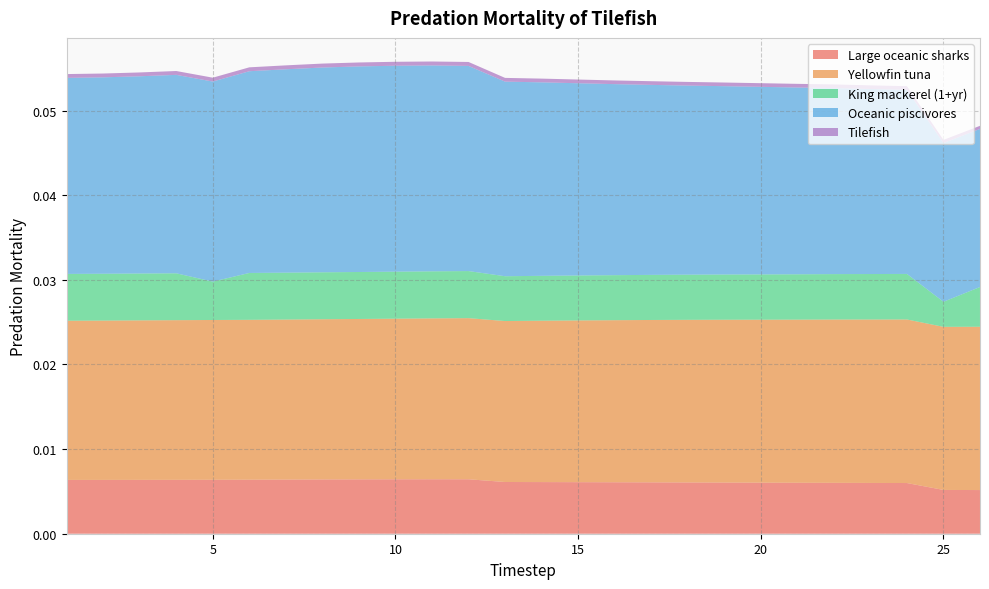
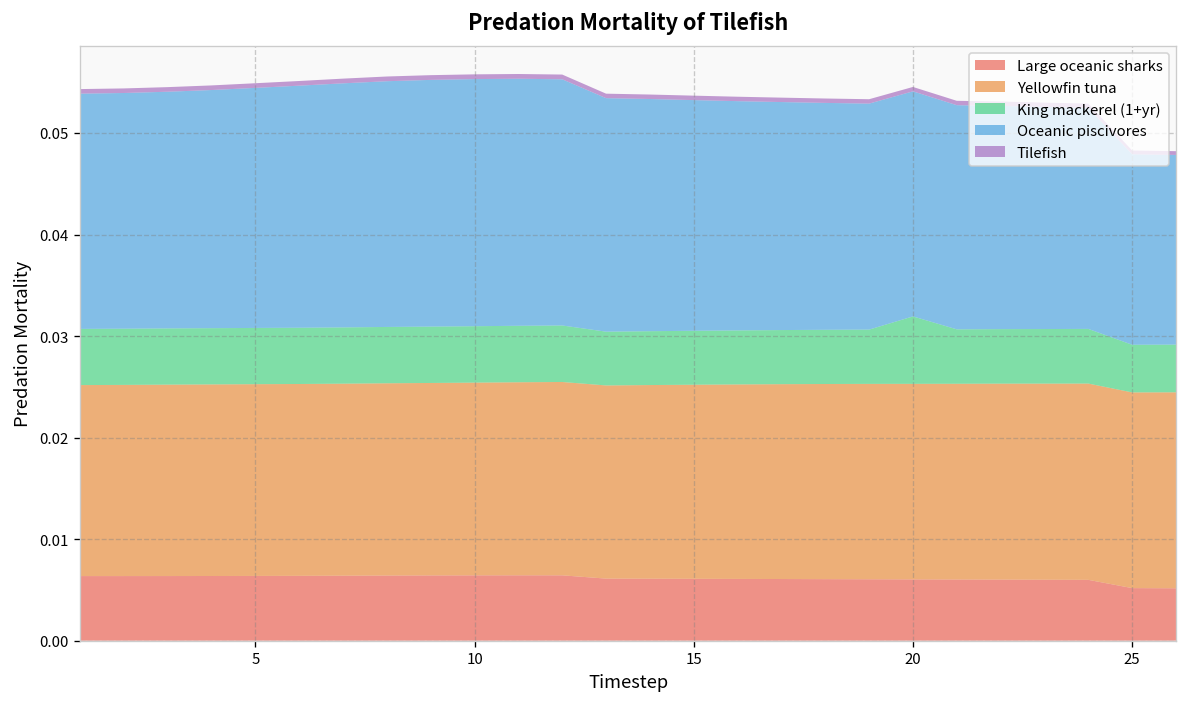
King mackerel (1+yr), 5: 0.005 -> 0.006
King mackerel (1+yr), 20: 0.005 -> 0.007
King mackerel (1+yr), 25: 0.003 -> 0.005
